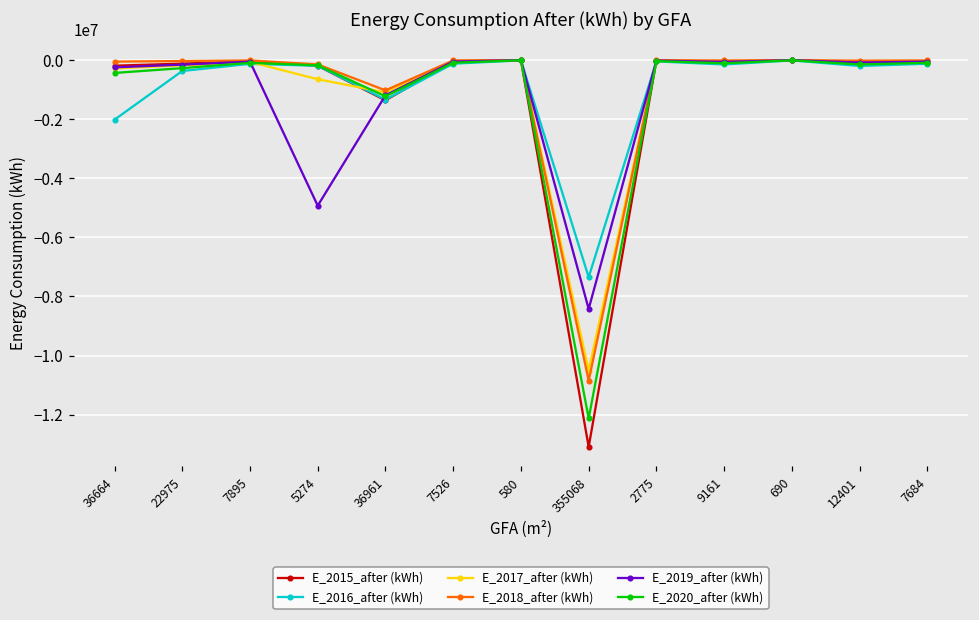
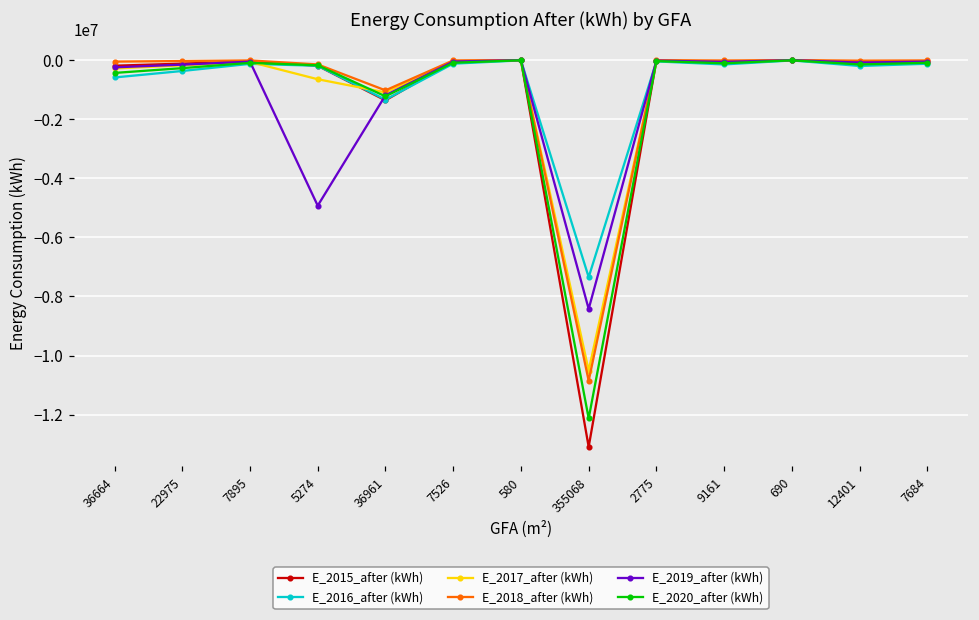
E_2016_after (kWh), 36664: -2000000 -> -600000
